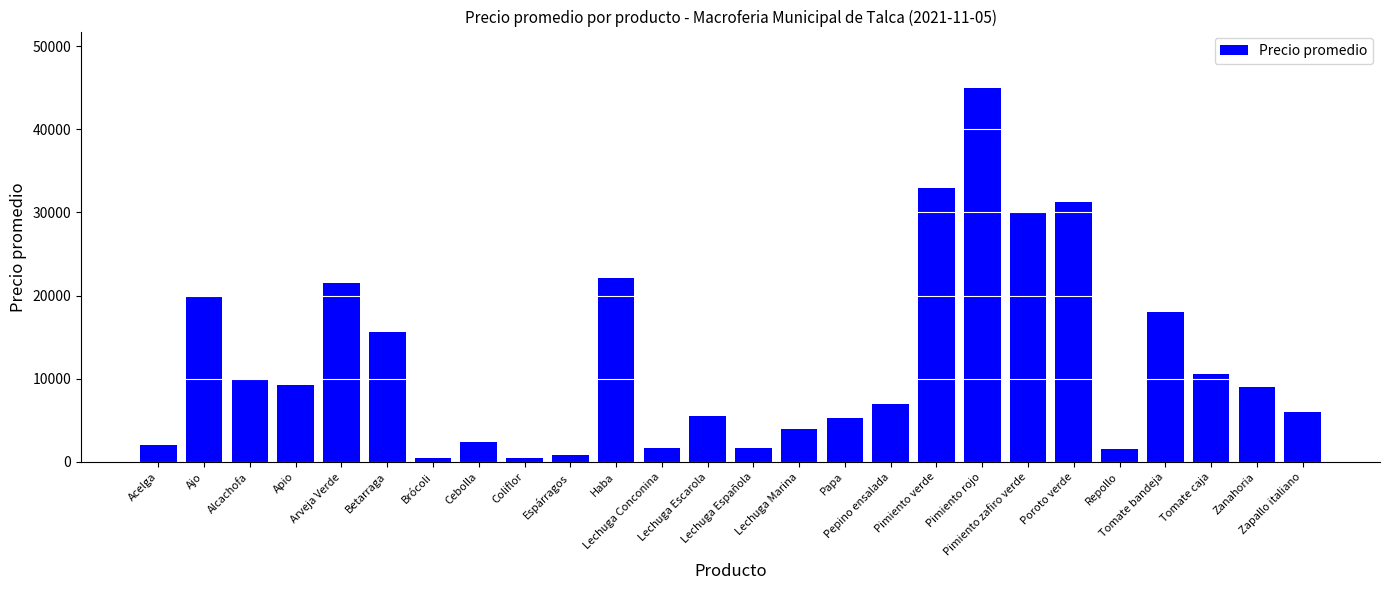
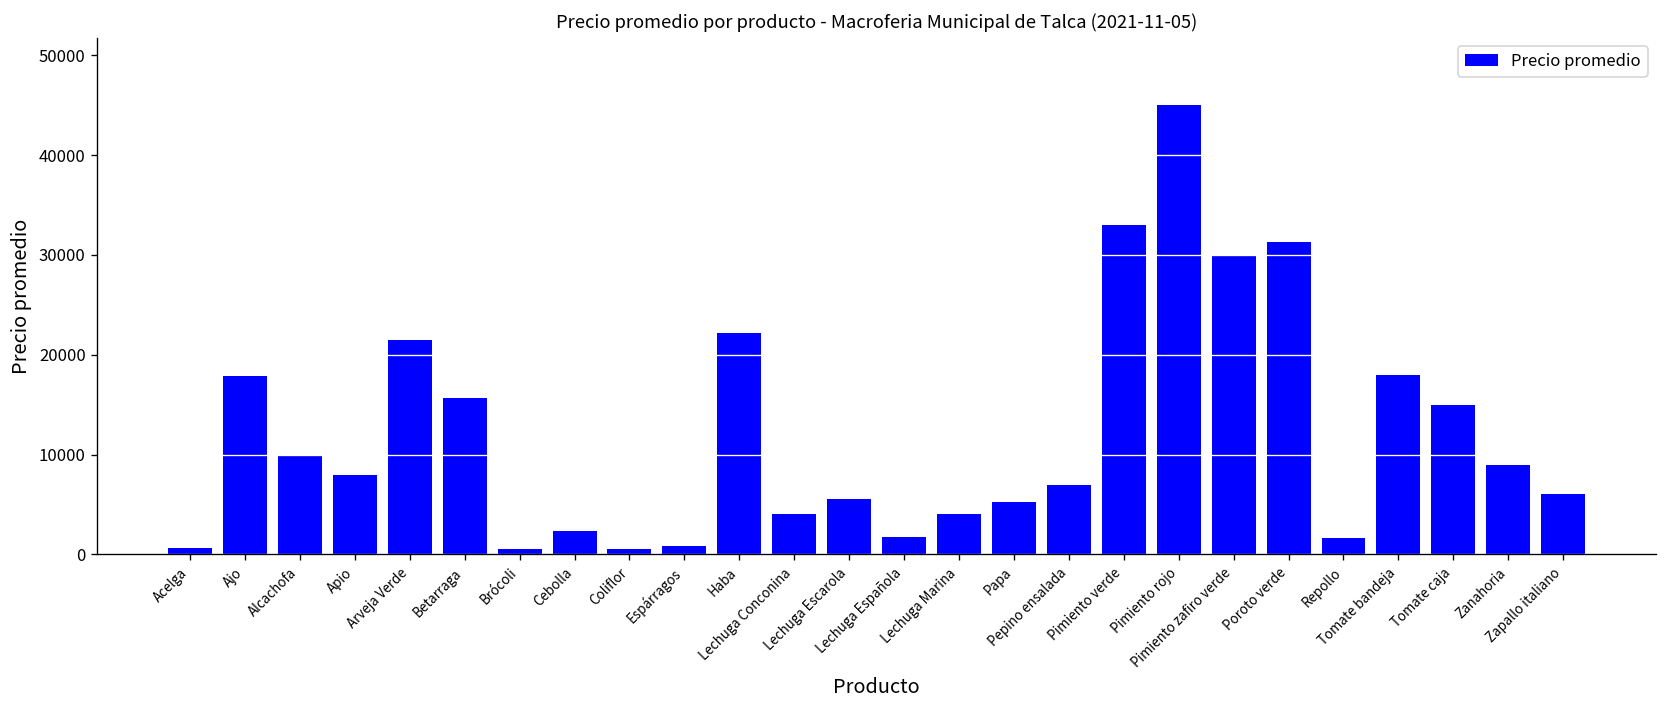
Acelga: 2000 -> 1000
Ajo: 20000 -> 18000
Apio: 9000 -> 8000
Lechuga Conconina: 2000 -> 4000
Tomate caja: 11000 -> 15000
